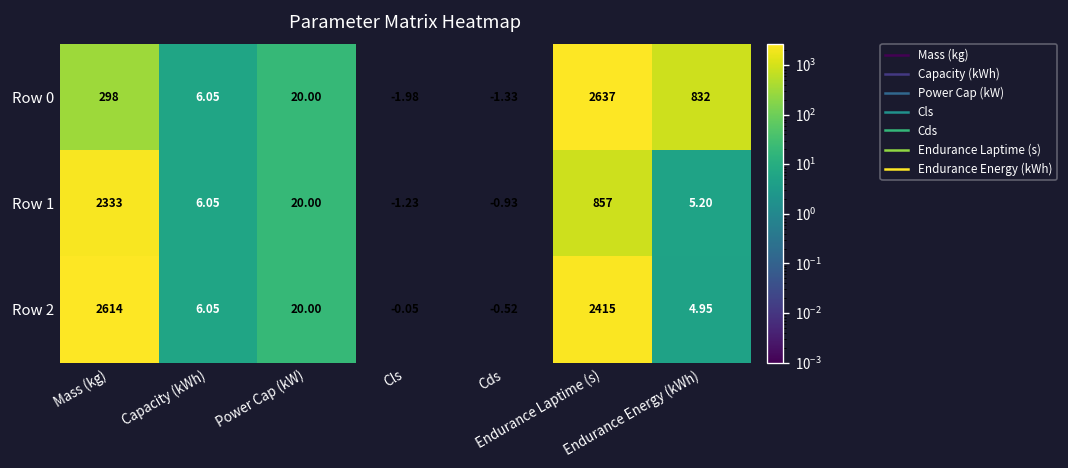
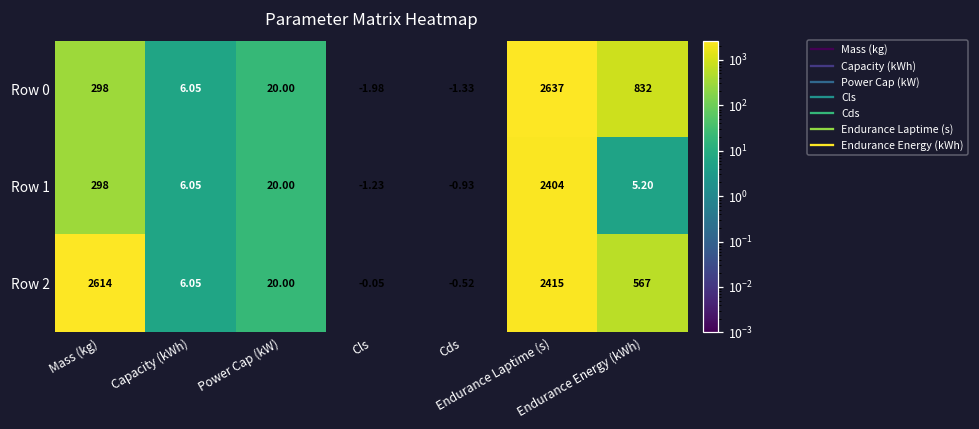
Row 1, Mass (kg): 2333 -> 298
Row 1, Endurance Laptime (s): 857 -> 2404
Row 2, Endurance Energy (kWh): 4.95 -> 567
